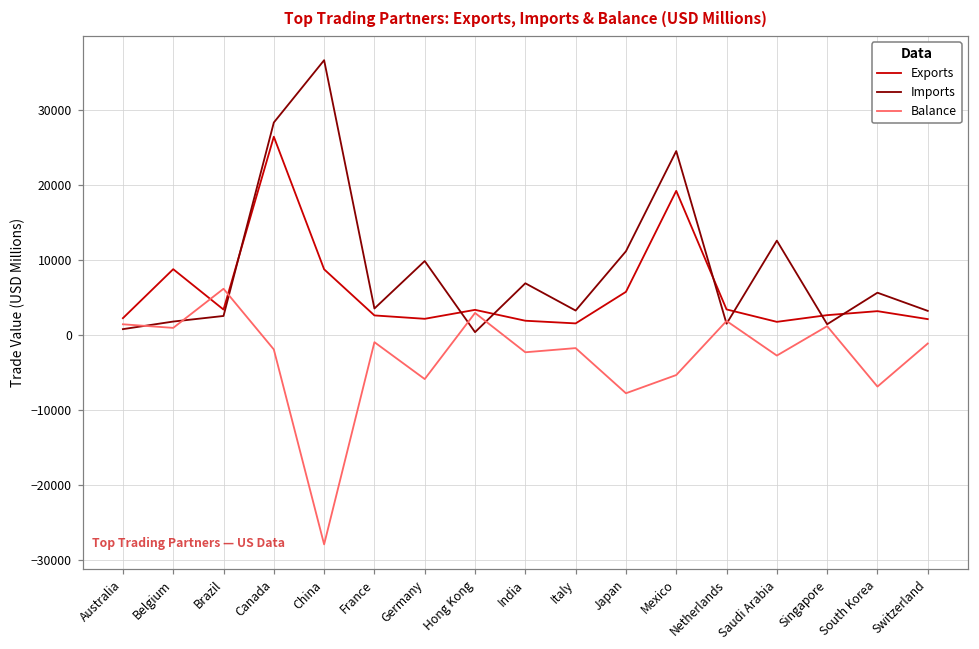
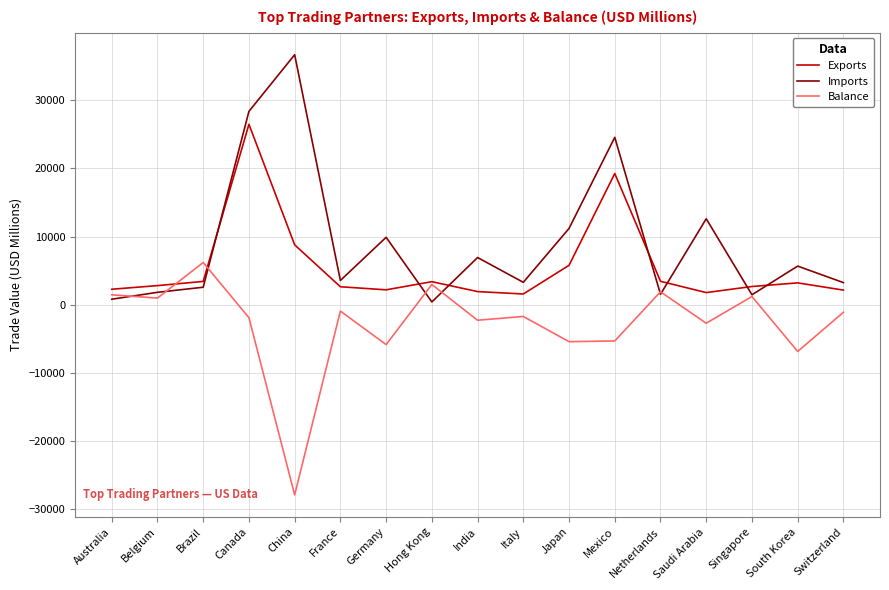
Exports, Belgium: 9000 -> 3000
Balance, Japan: -8000 -> -5000
